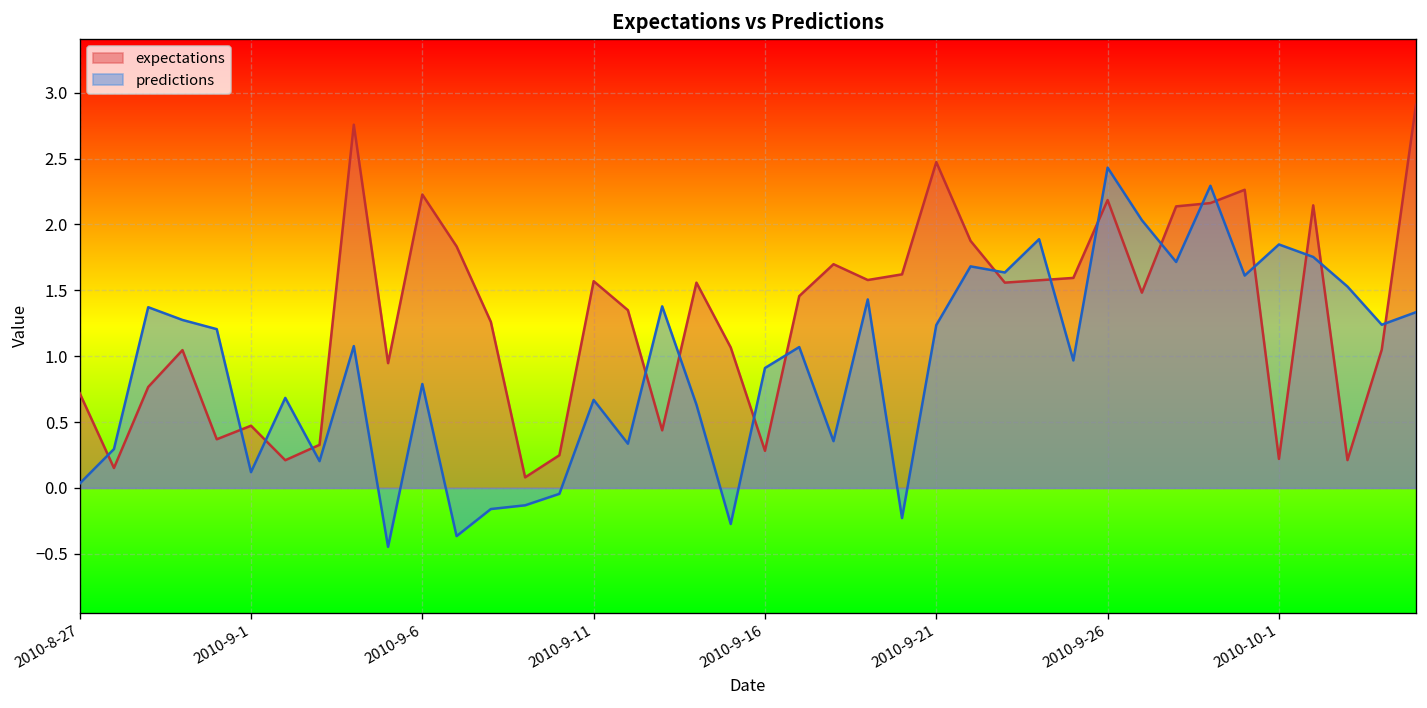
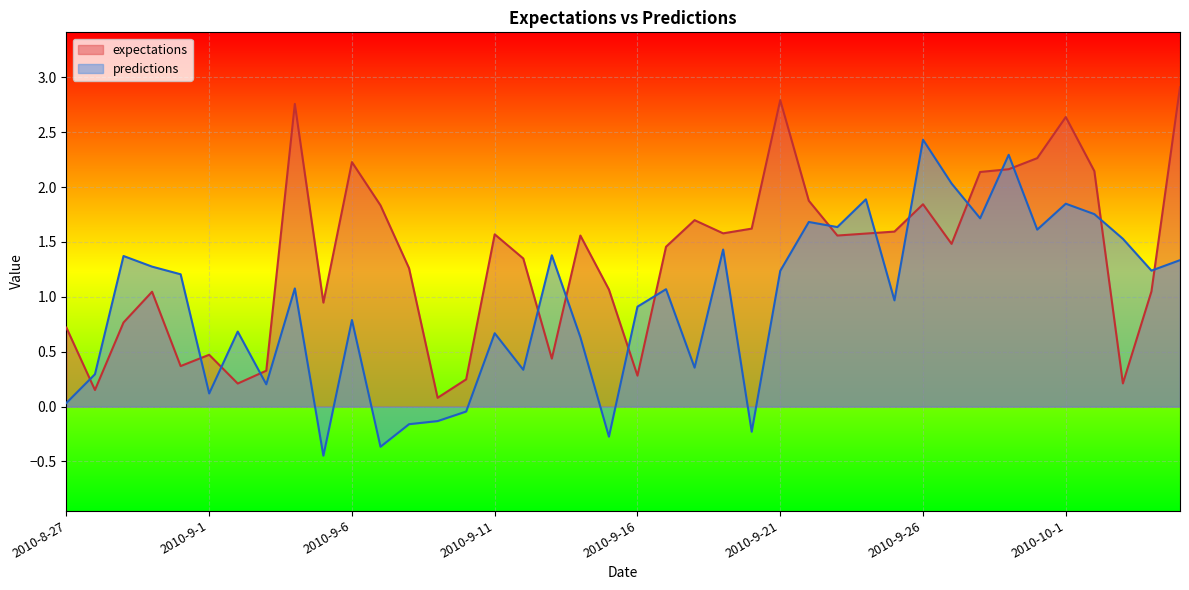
expectations, 2010-9-21: 2.47 -> 2.79
expectations, 2010-9-26: 2.18 -> 1.84
expectations, 2010-10-1: 0.22 -> 2.64
